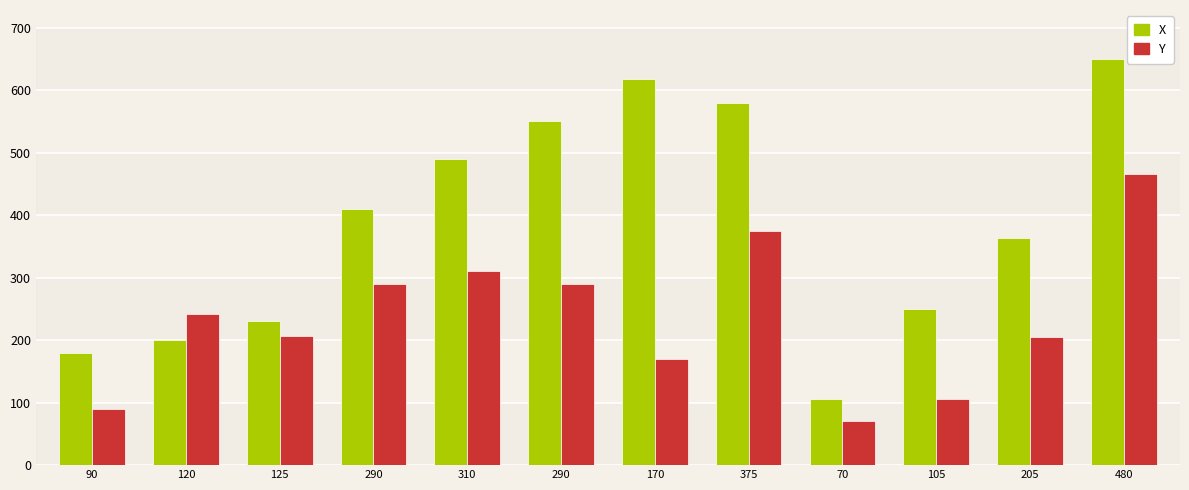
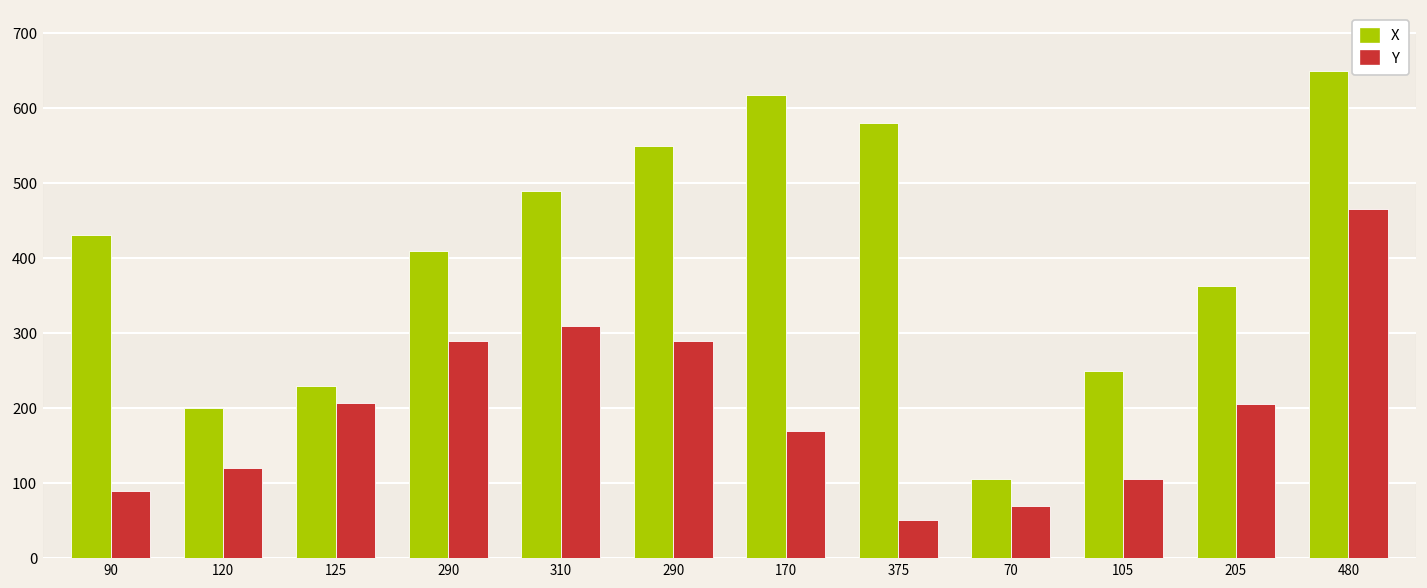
X, 90: 180 -> 430
Y, 120: 240 -> 120
Y, 375: 380 -> 50
